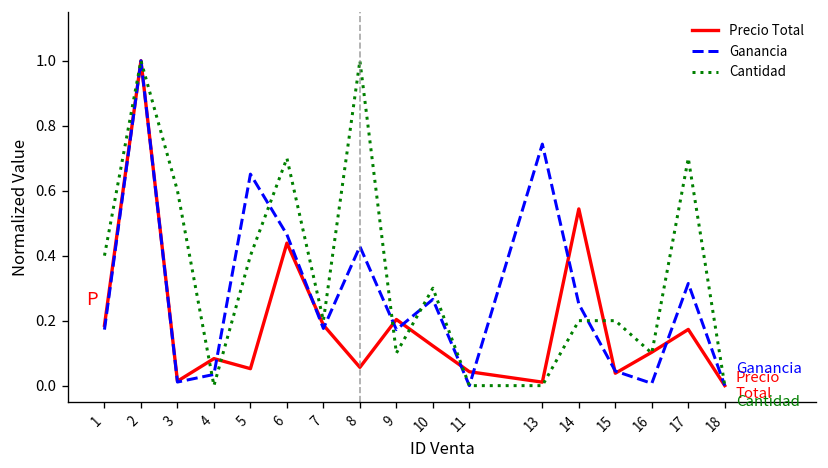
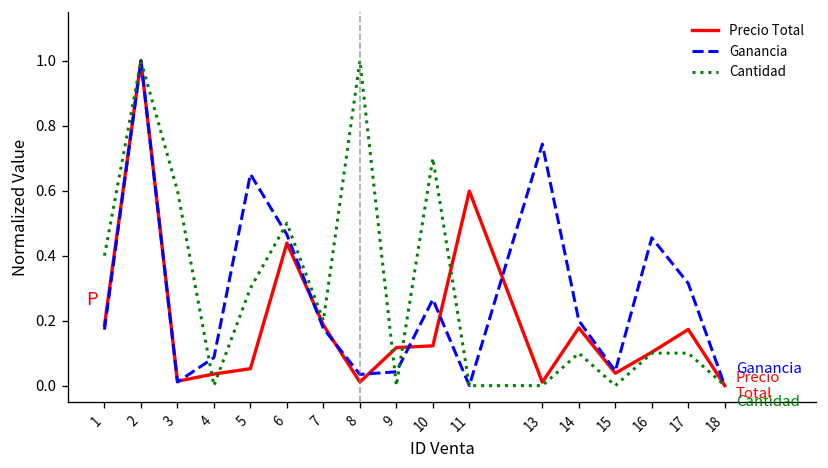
Precio Total, 4: 0.08 -> 0.04
Ganancia, 4: 0.03 -> 0.09
Cantidad, 5: 0.40 -> 0.30
Cantidad, 6: 0.70 -> 0.50
Precio Total, 8: 0.06 -> 0.01
Ganancia, 8: 0.43 -> 0.03
Precio Total, 9: 0.20 -> 0.12
Ganancia, 9: 0.17 -> 0.04
Cantidad, 9: 0.10 -> 0.00
Cantidad, 10: 0.30 -> 0.70
Precio Total, 11: 0.04 -> 0.60
Precio Total, 14: 0.54 -> 0.18
Ganancia, 14: 0.25 -> 0.20
Cantidad, 14: 0.20 -> 0.10
Cantidad, 15: 0.20 -> 0.00
Ganancia, 16: 0.01 -> 0.46
Cantidad, 17: 0.70 -> 0.10
